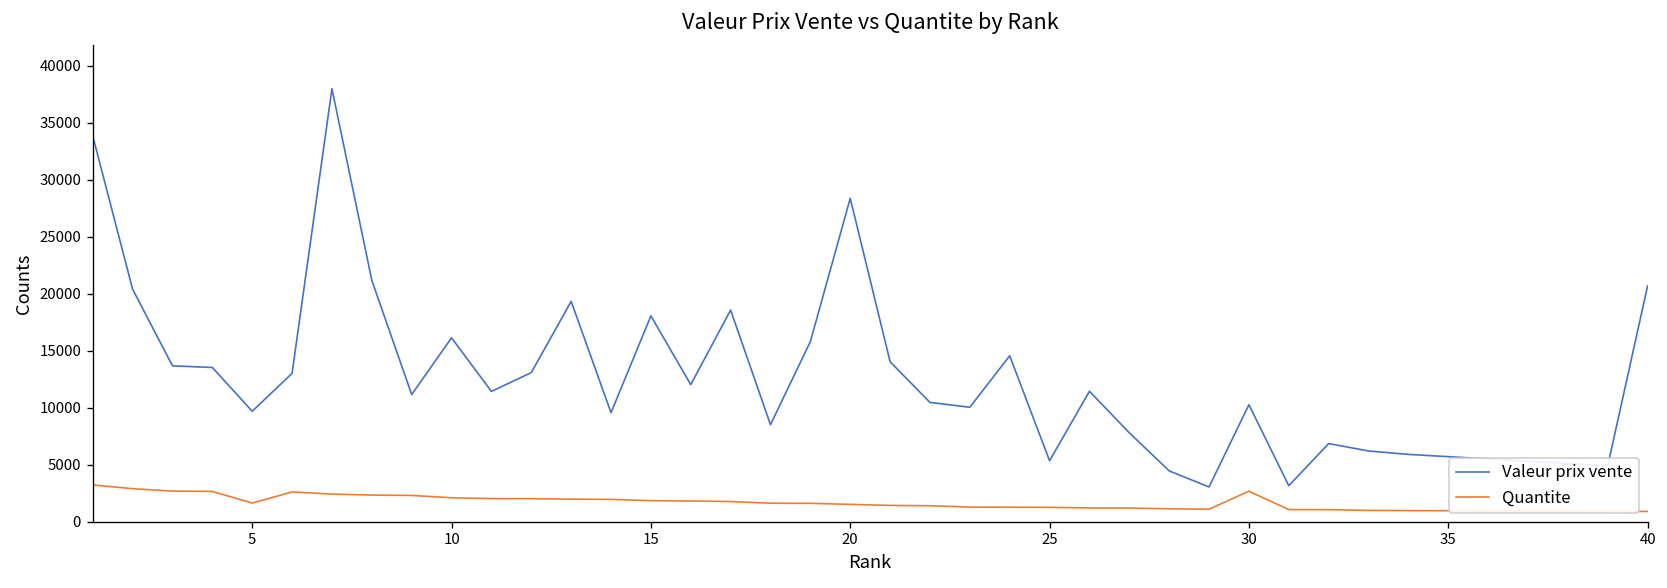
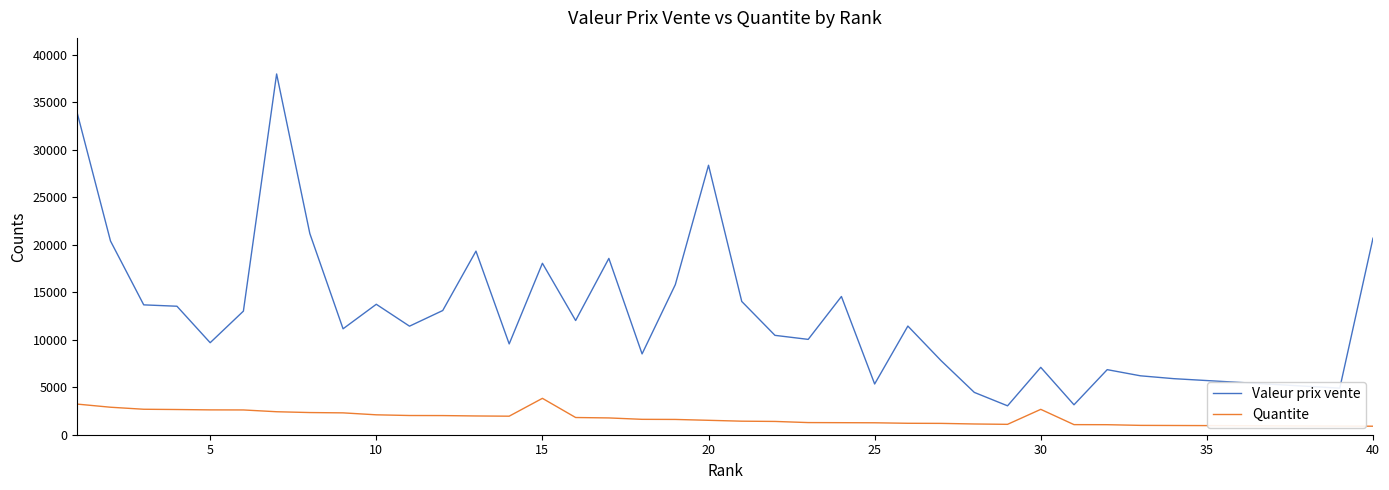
Quantite, 5: 2000 -> 3000
Valeur prix vente, 10: 16000 -> 14000
Quantite, 15: 2000 -> 4000
Valeur prix vente, 30: 10000 -> 7000
